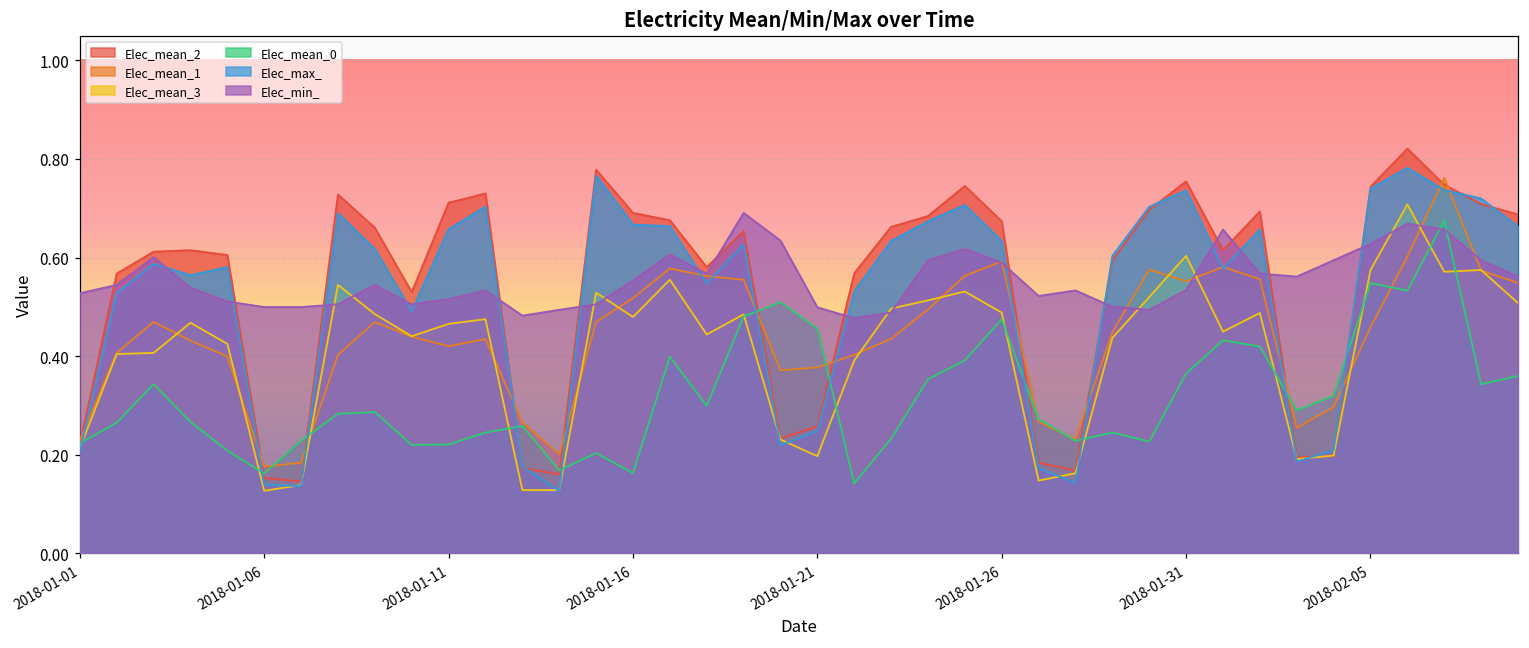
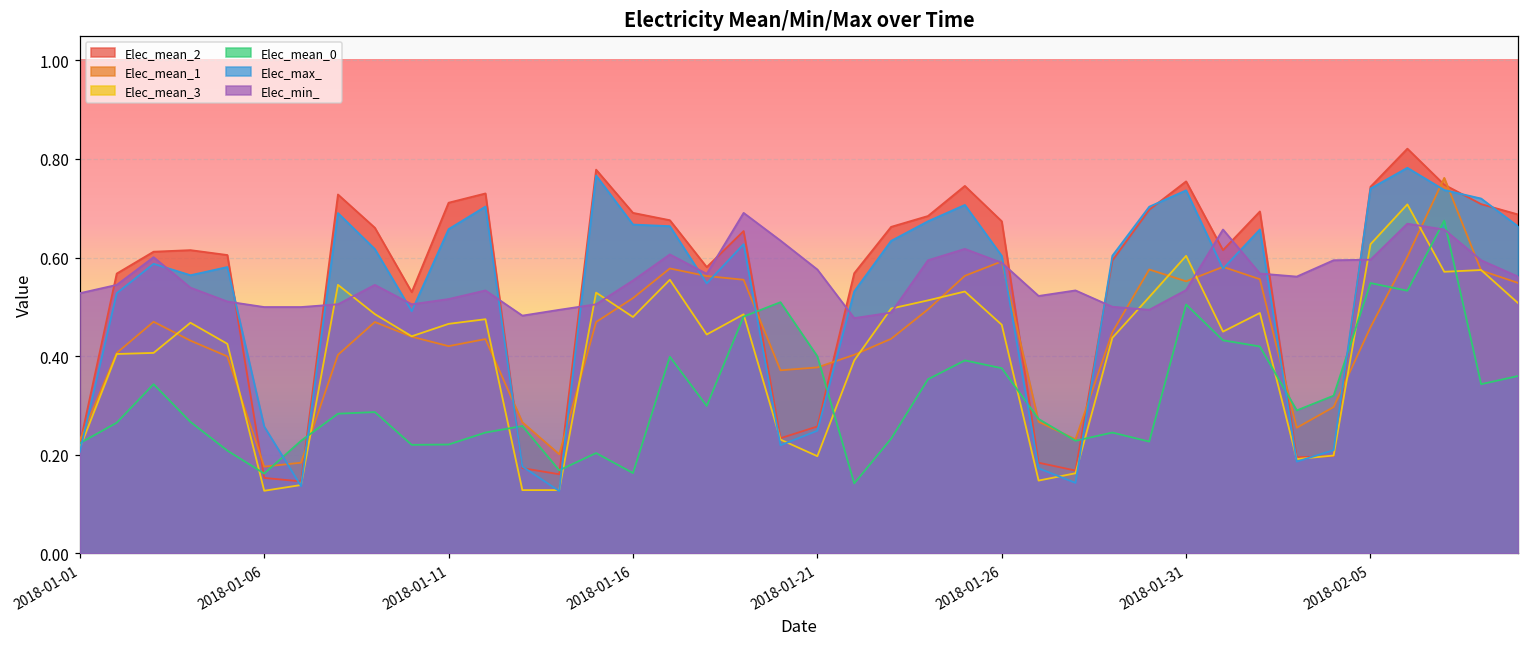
Elec_max_, 2018-01-06: 0.14 -> 0.26
Elec_mean_0, 2018-01-21: 0.46 -> 0.40
Elec_min_, 2018-01-21: 0.50 -> 0.58
Elec_mean_3, 2018-01-26: 0.49 -> 0.46
Elec_mean_0, 2018-01-26: 0.48 -> 0.38
Elec_max_, 2018-01-26: 0.63 -> 0.60
Elec_mean_0, 2018-01-31: 0.36 -> 0.50
Elec_mean_3, 2018-02-05: 0.57 -> 0.63
Elec_min_, 2018-02-05: 0.63 -> 0.60
